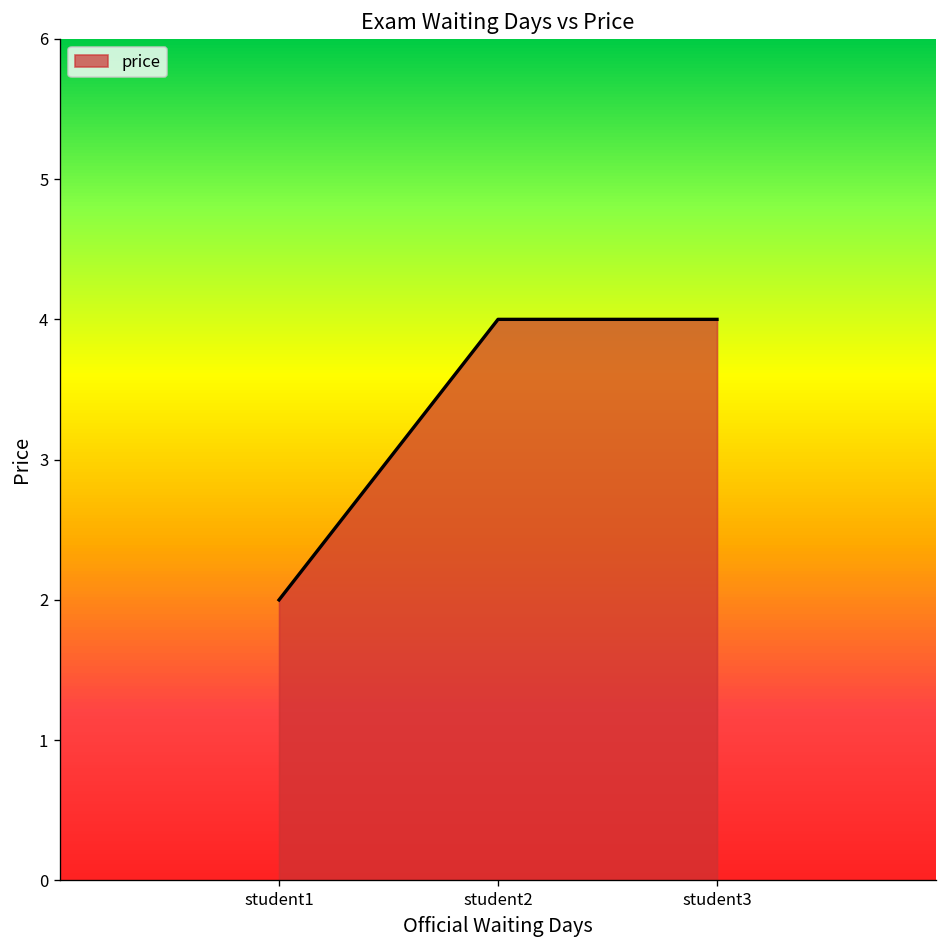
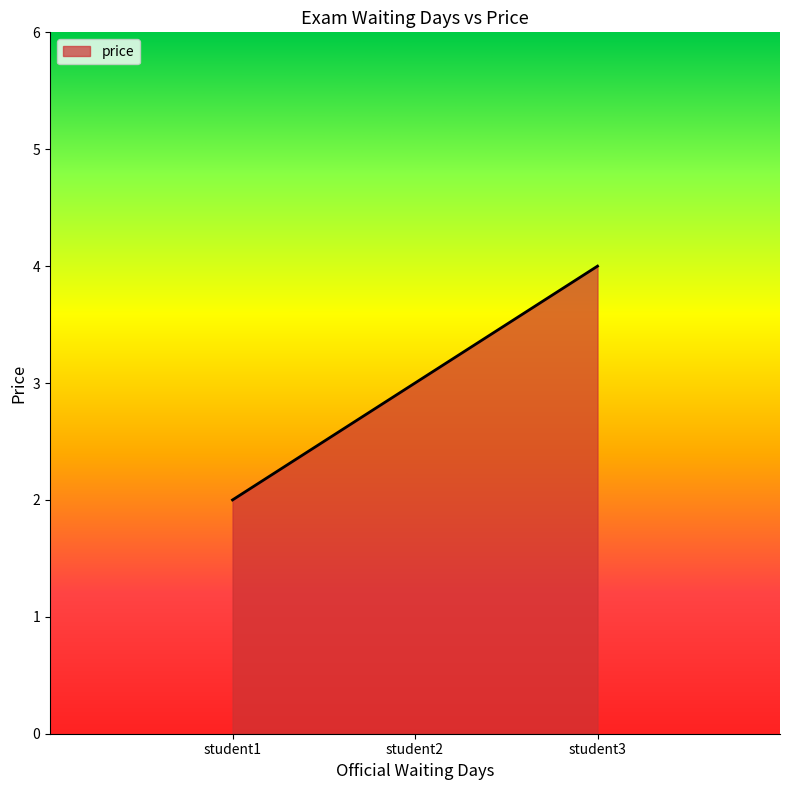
student2: 4 -> 3
